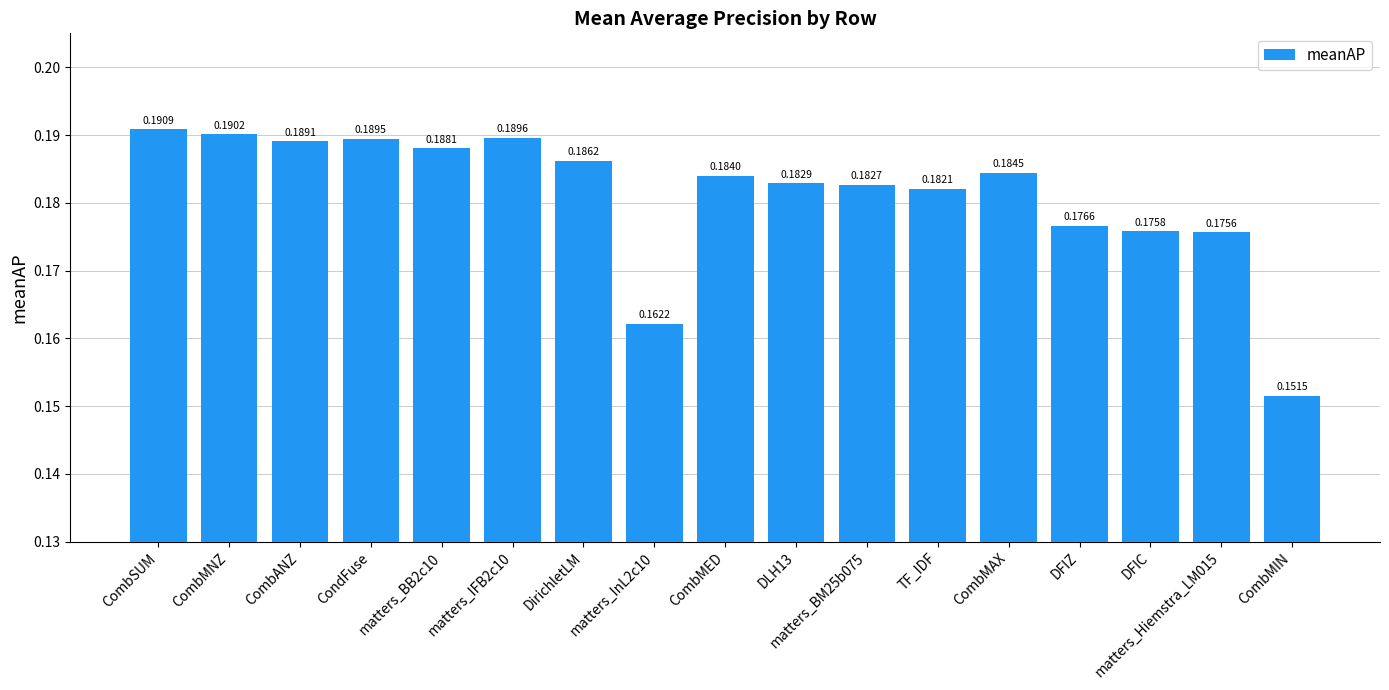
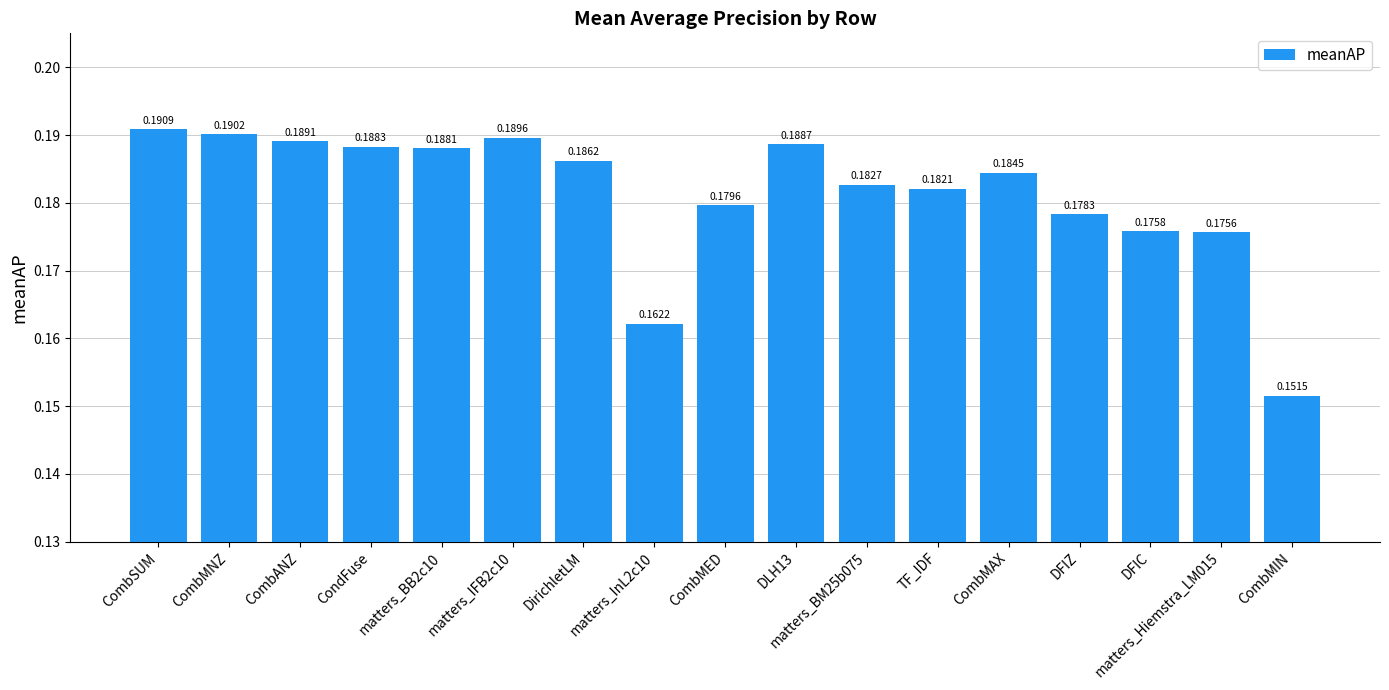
CondFuse: 0.1895 -> 0.1883
CombMED: 0.1840 -> 0.1796
DLH13: 0.1829 -> 0.1887
DFIZ: 0.1766 -> 0.1783
